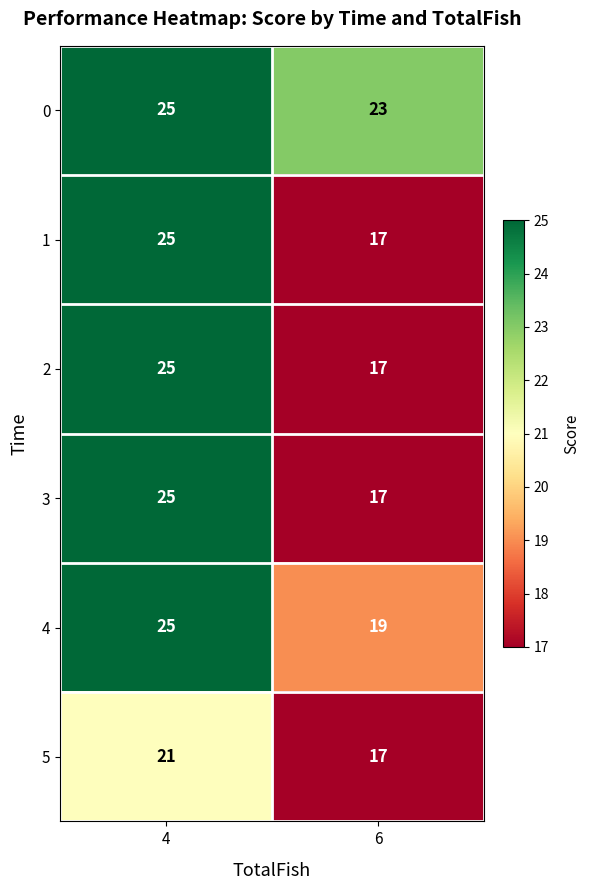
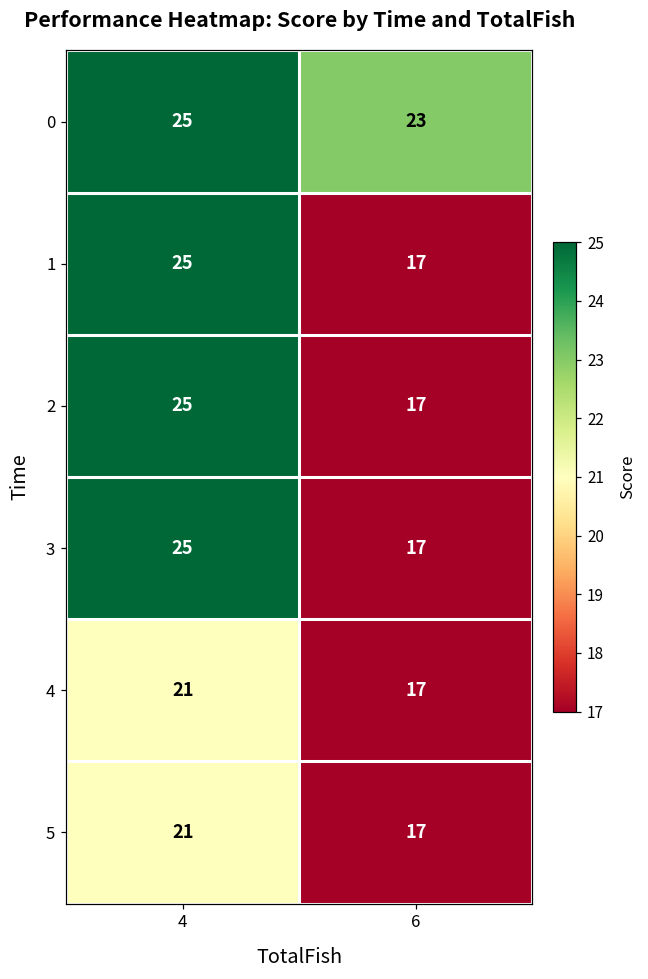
4, 4: 25 -> 21
4, 6: 19 -> 17
